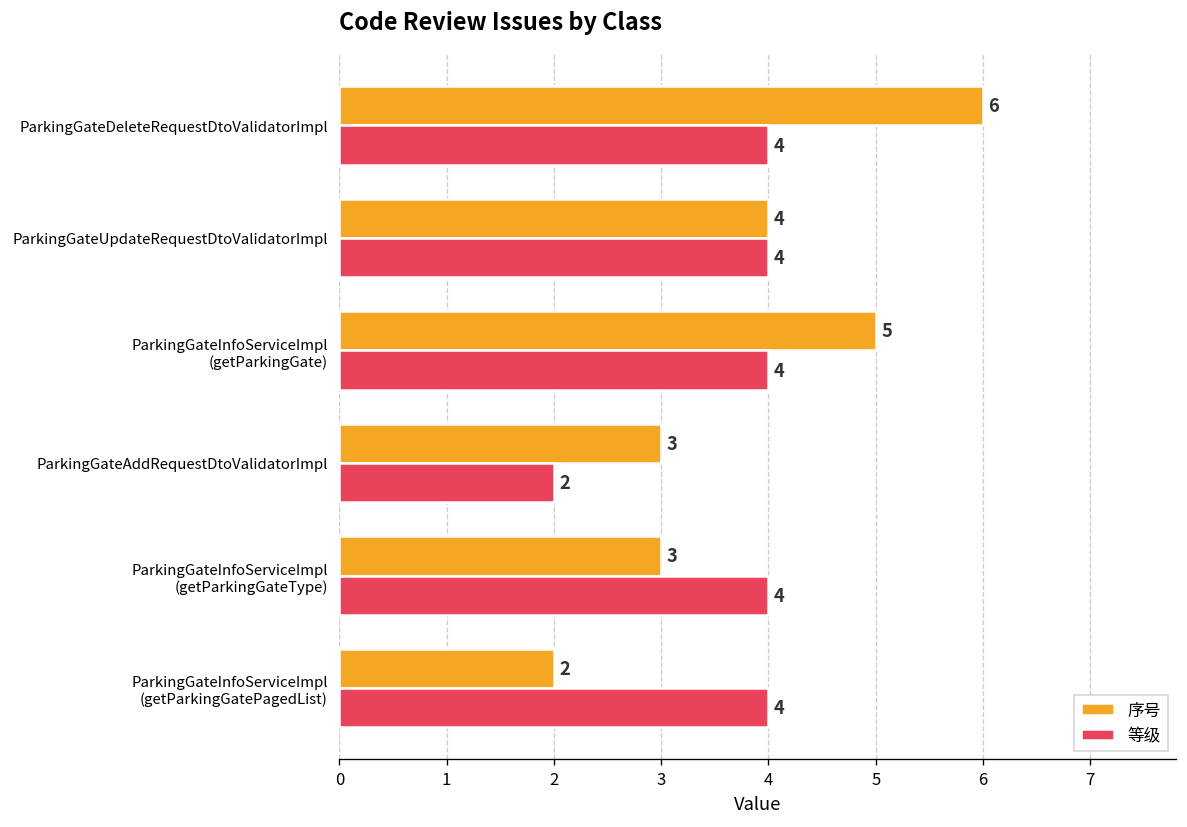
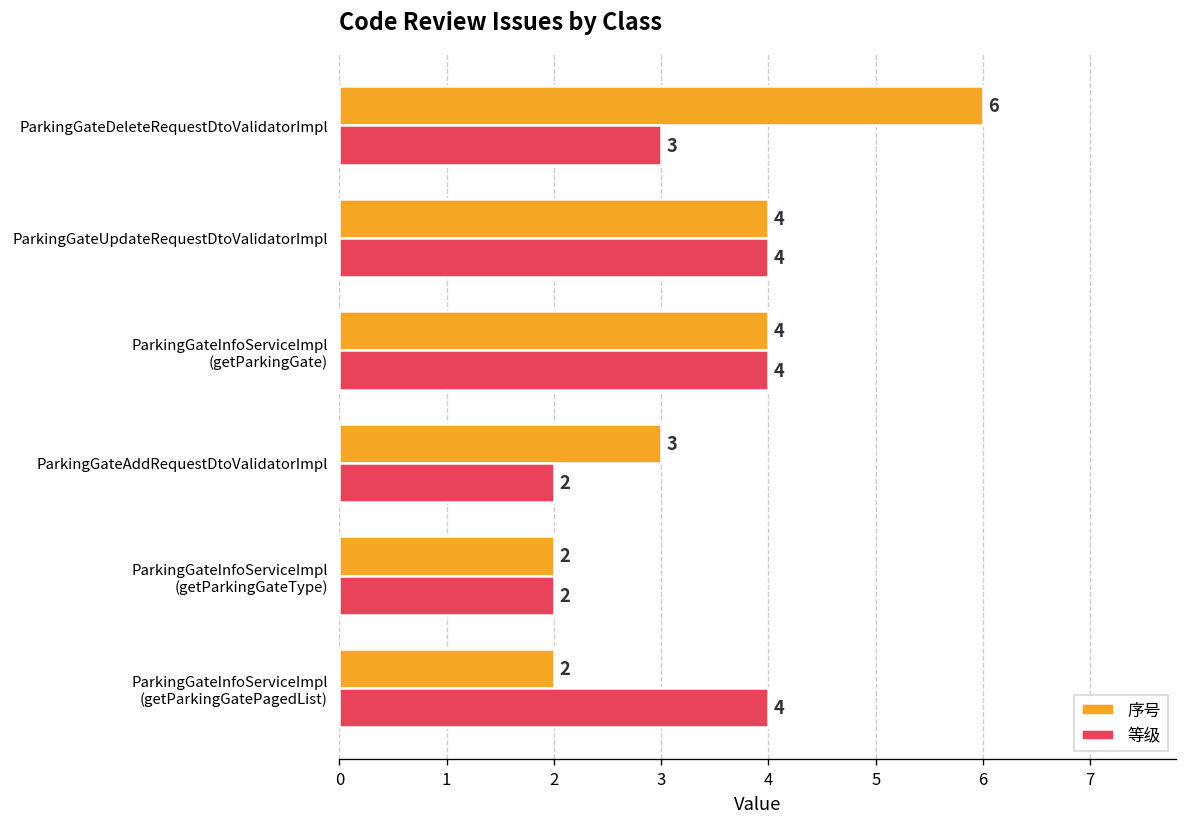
等级, ParkingGateDeleteRequestDtoValidatorImpl: 4 -> 3
序号, ParkingGateInfoServiceImpl (getParkingGate): 5 -> 4
序号, ParkingGateInfoServiceImpl (getParkingGateType): 3 -> 2
等级, ParkingGateInfoServiceImpl (getParkingGateType): 4 -> 2
